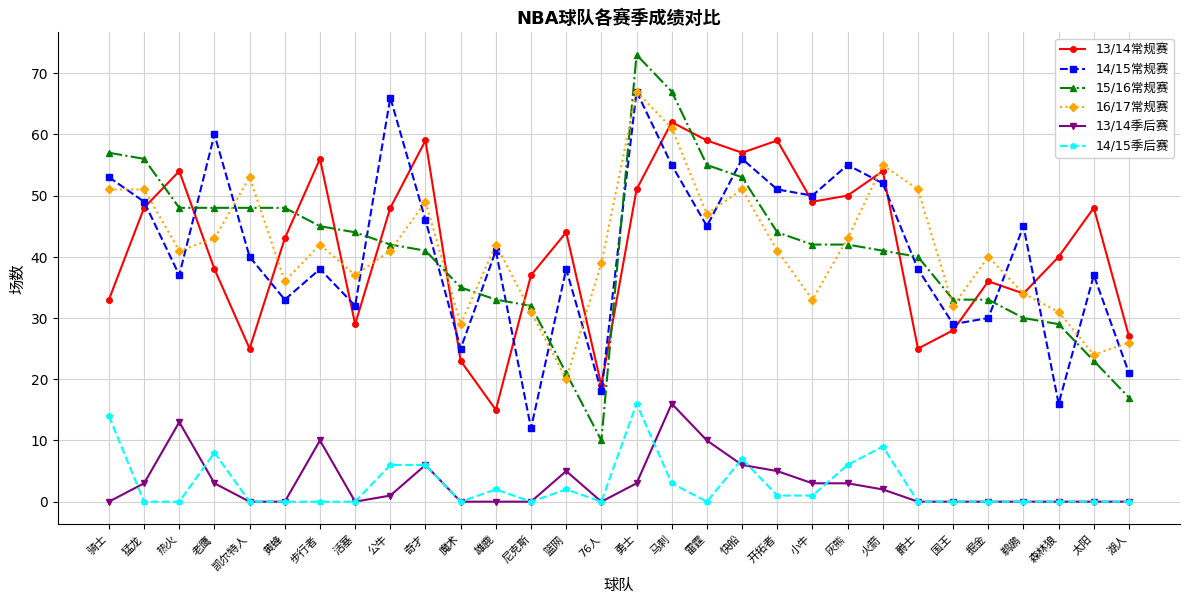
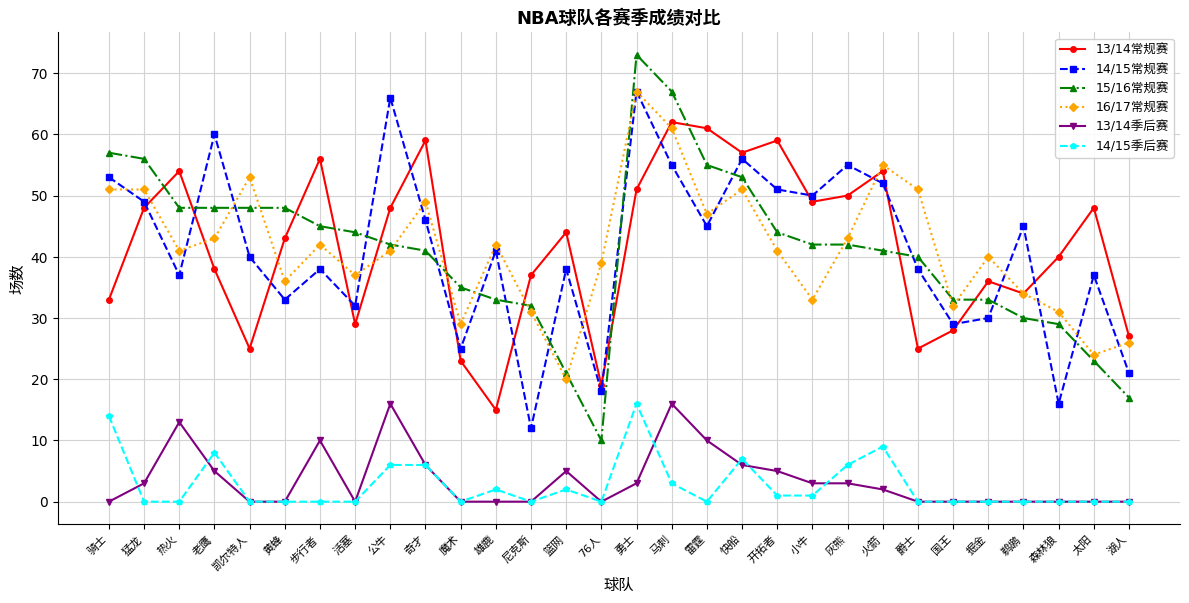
13/14季后赛, 老鹰: 3 -> 5
13/14季后赛, 公牛: 1 -> 16
13/14常规赛, 雷霆: 59 -> 61
